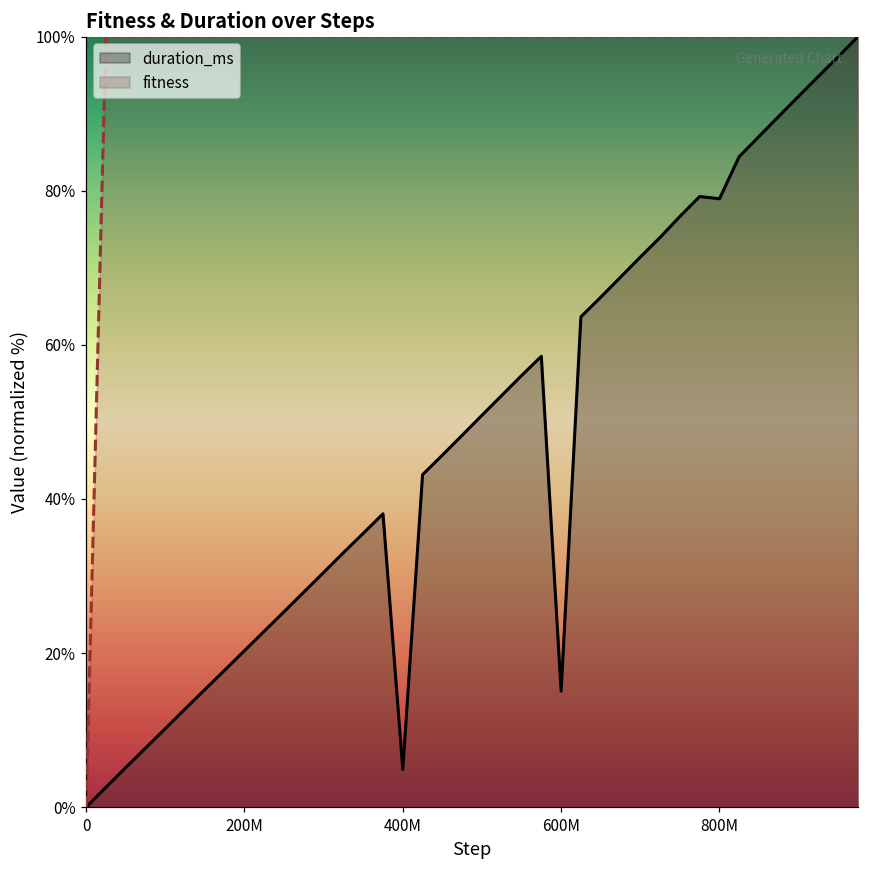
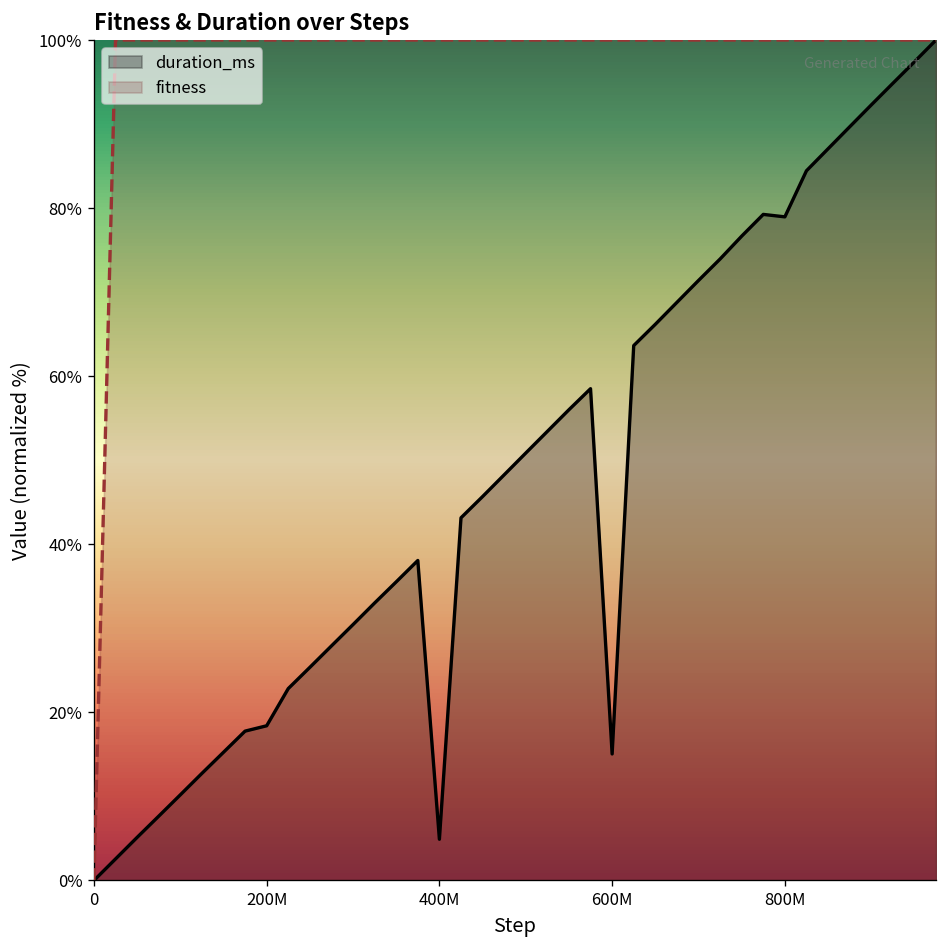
duration_ms, 200M: 20% -> 18%
